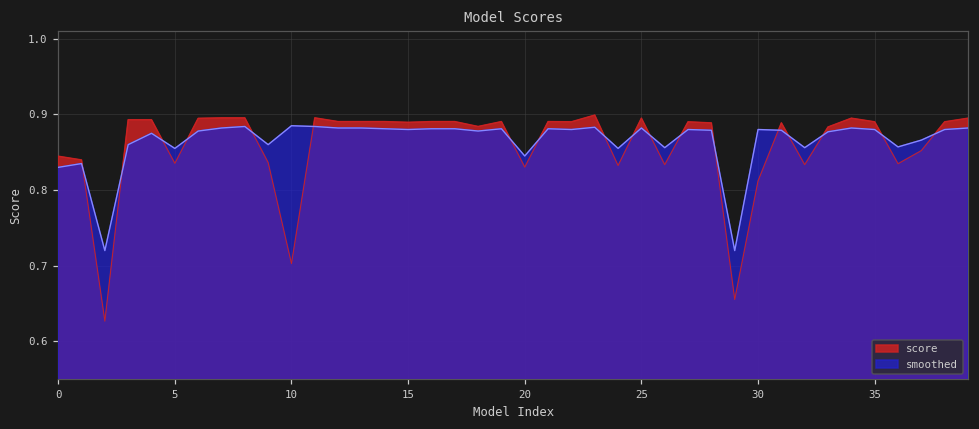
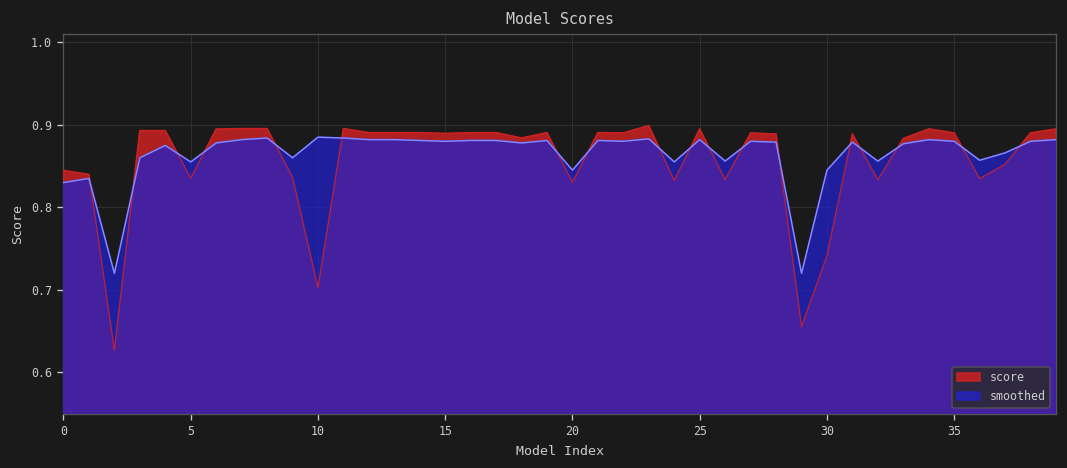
score, 30: 0.81 -> 0.74
smoothed, 30: 0.88 -> 0.85
